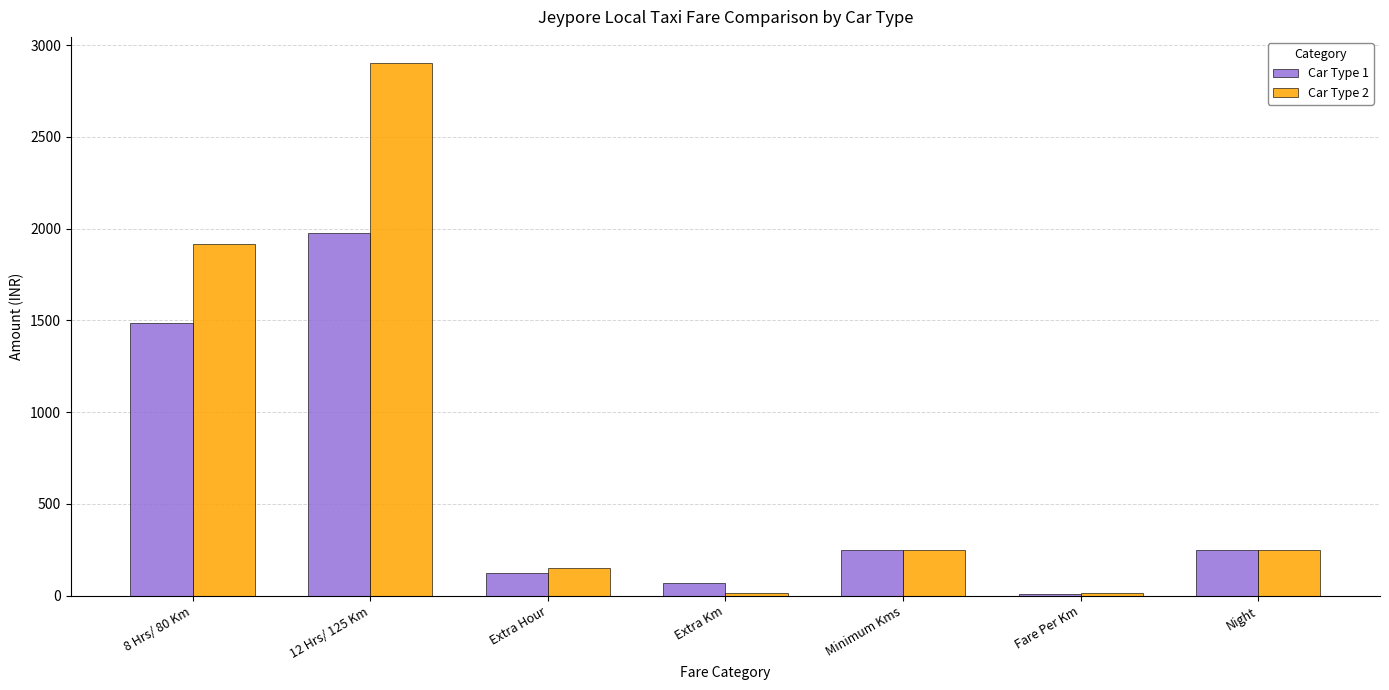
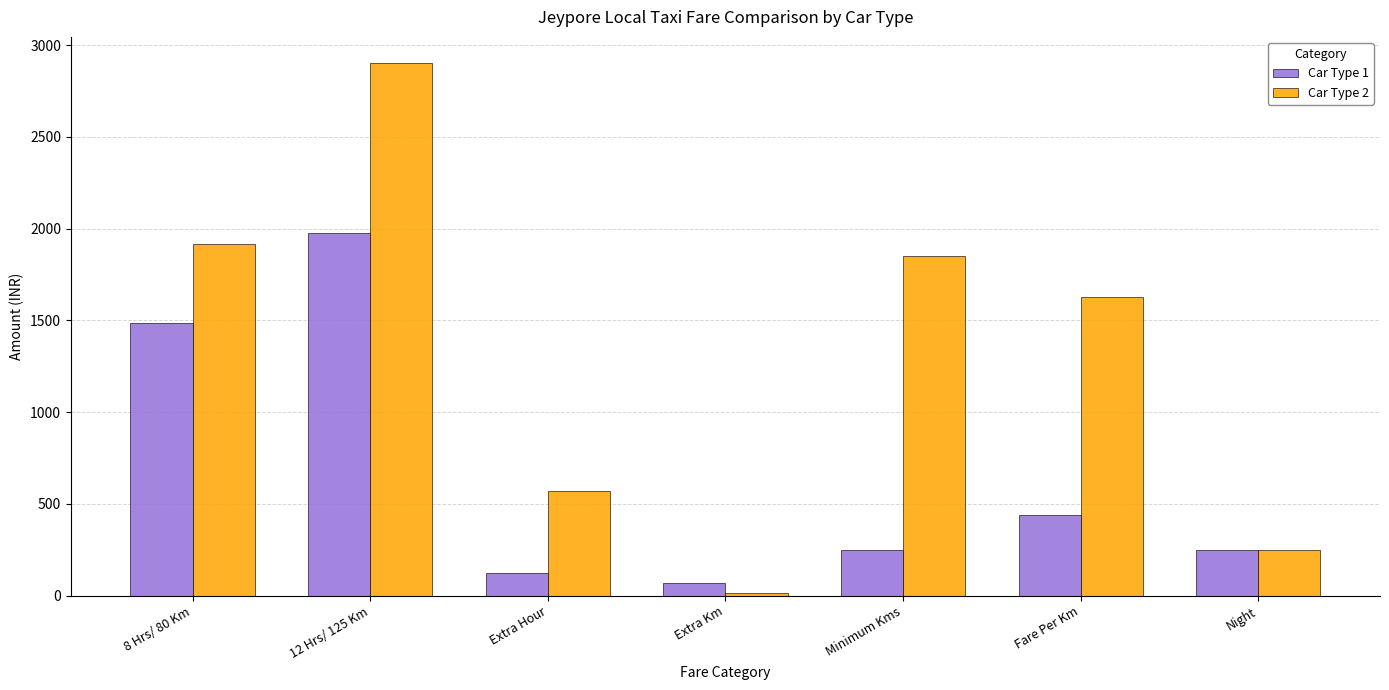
Car Type 2, Extra Hour: 150 -> 570
Car Type 2, Minimum Kms: 250 -> 1850
Car Type 1, Fare Per Km: 10 -> 440
Car Type 2, Fare Per Km: 10 -> 1630
